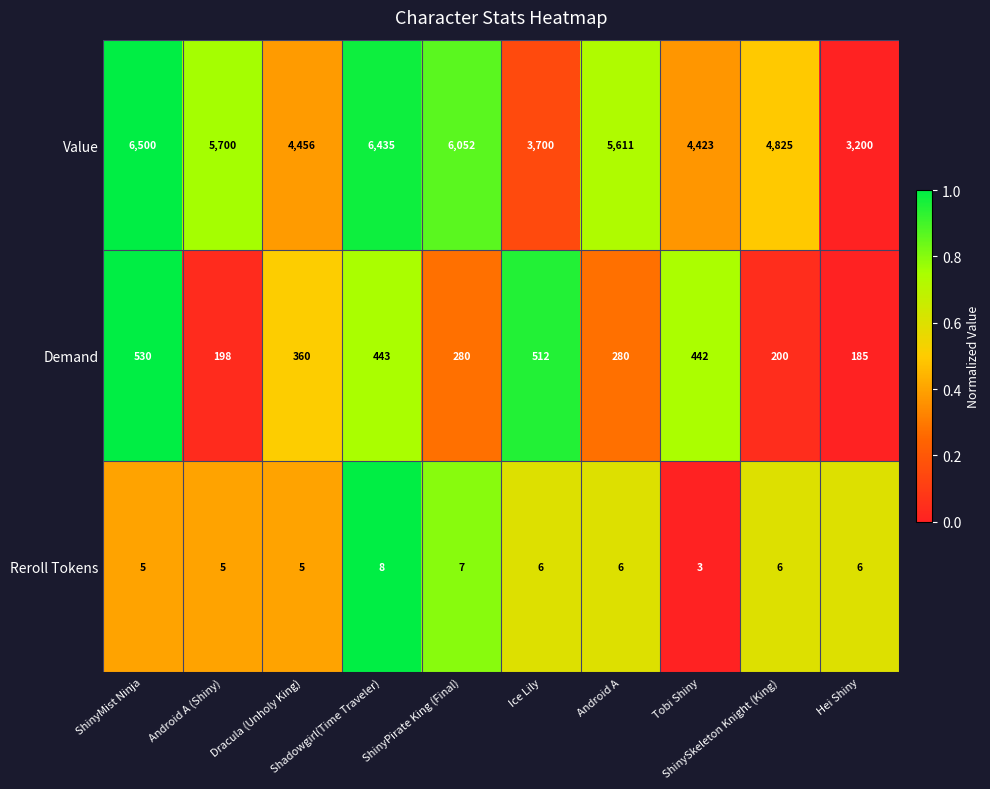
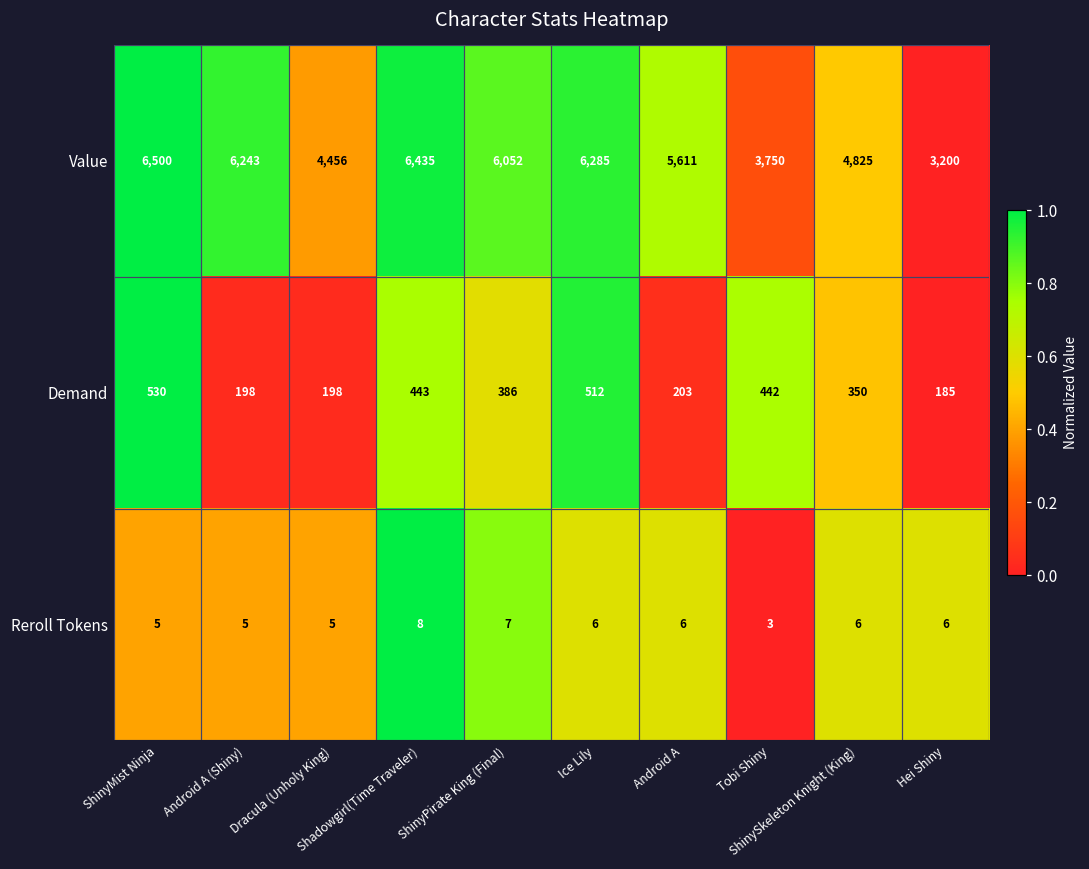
Value, Android A (Shiny): 5,700 -> 6,243
Value, Ice Lily: 3,700 -> 6,285
Value, Tobi Shiny: 4,423 -> 3,750
Demand, Dracula (Unholy King): 360 -> 198
Demand, ShinyPirate King (Final): 280 -> 386
Demand, Android A: 280 -> 203
Demand, ShinySkeleton Knight (King): 200 -> 350
